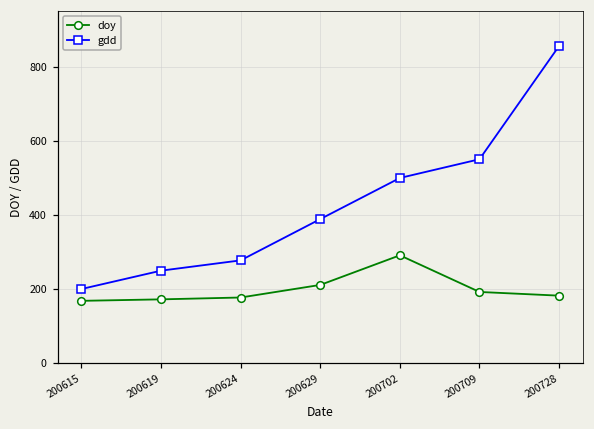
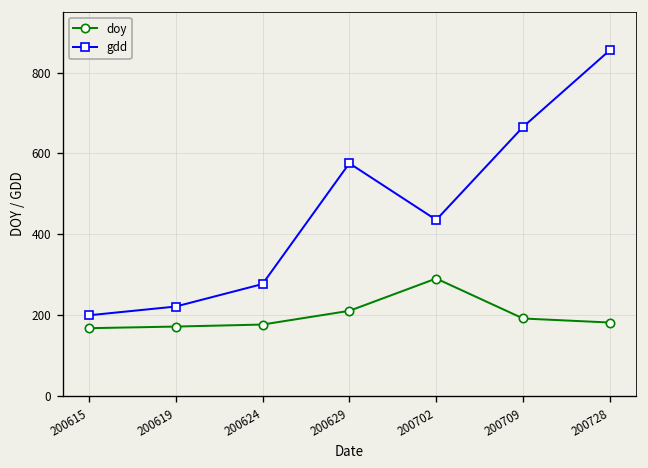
gdd, 200619: 250 -> 220
gdd, 200629: 390 -> 580
gdd, 200702: 500 -> 440
gdd, 200709: 550 -> 670
